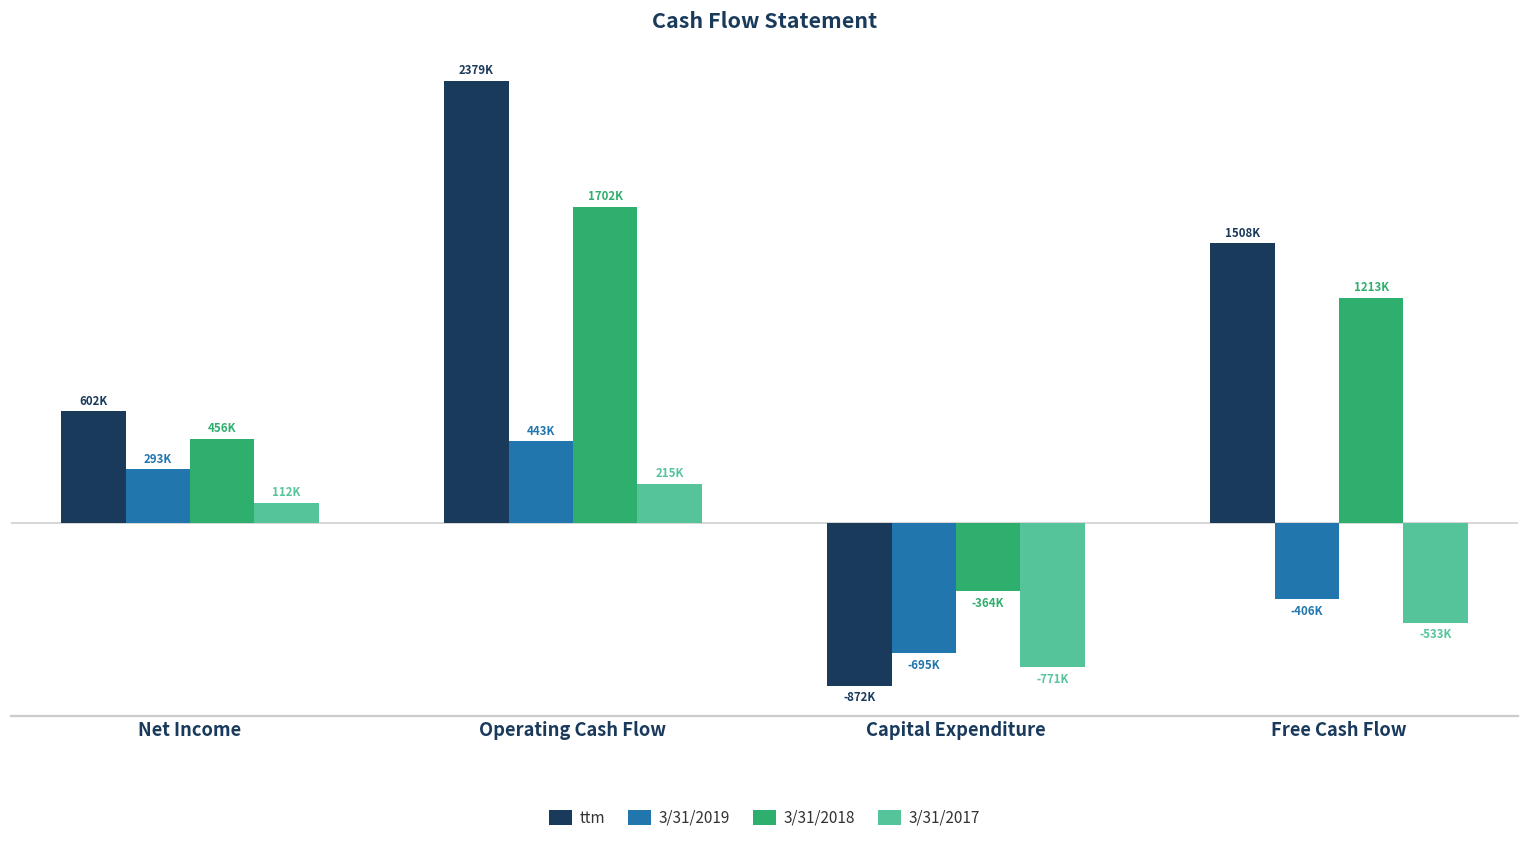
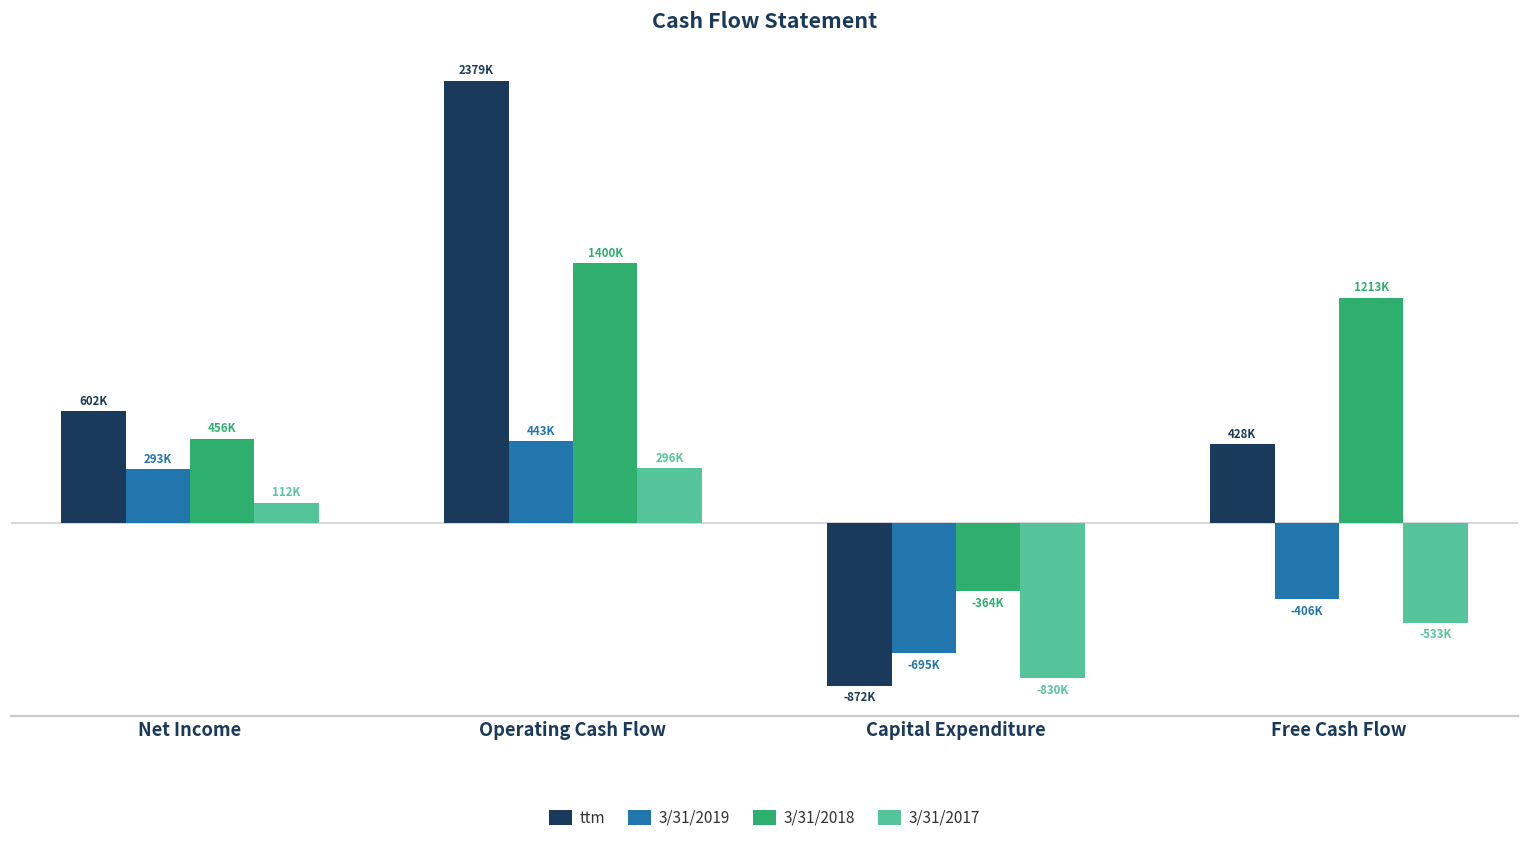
3/31/2018, Operating Cash Flow: 1702K -> 1400K
3/31/2017, Operating Cash Flow: 215K -> 296K
3/31/2017, Capital Expenditure: -771K -> -830K
ttm, Free Cash Flow: 1508K -> 428K
